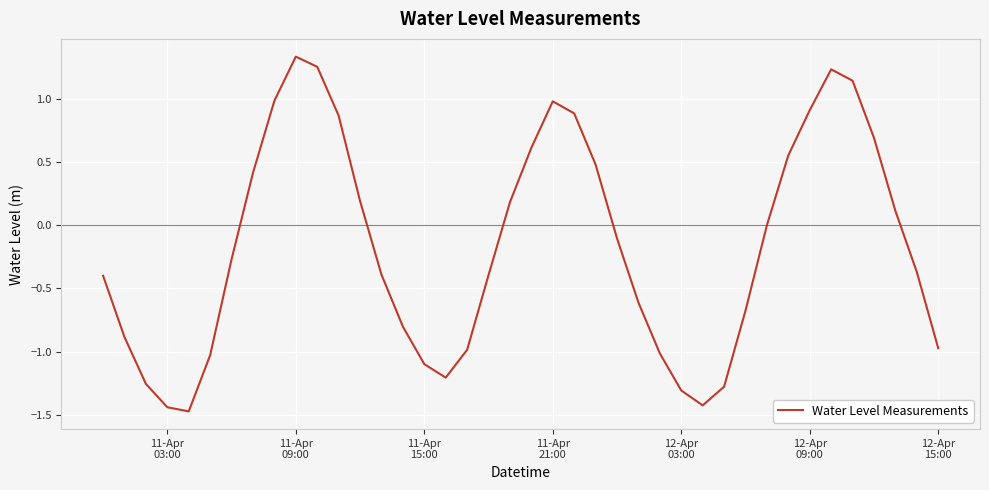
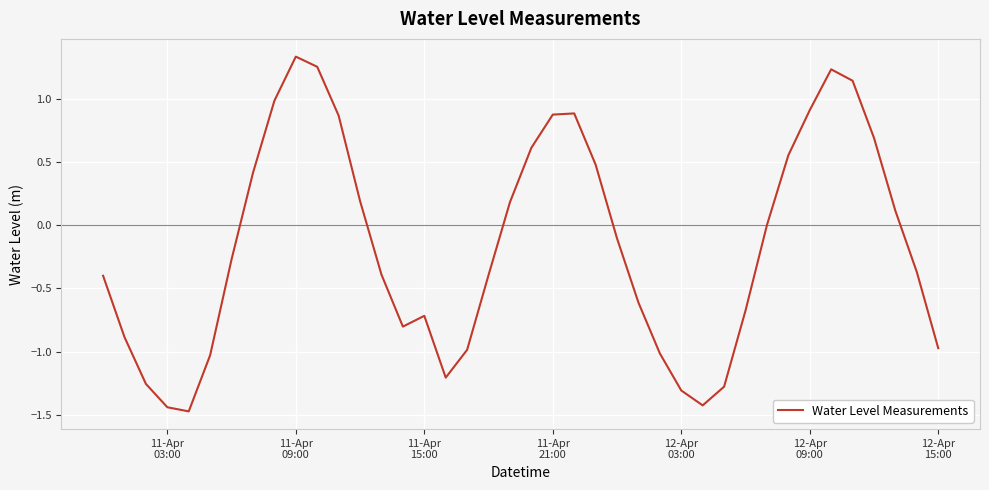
11-Apr 15:00: -1.10 -> -0.72
11-Apr 21:00: 0.98 -> 0.87
